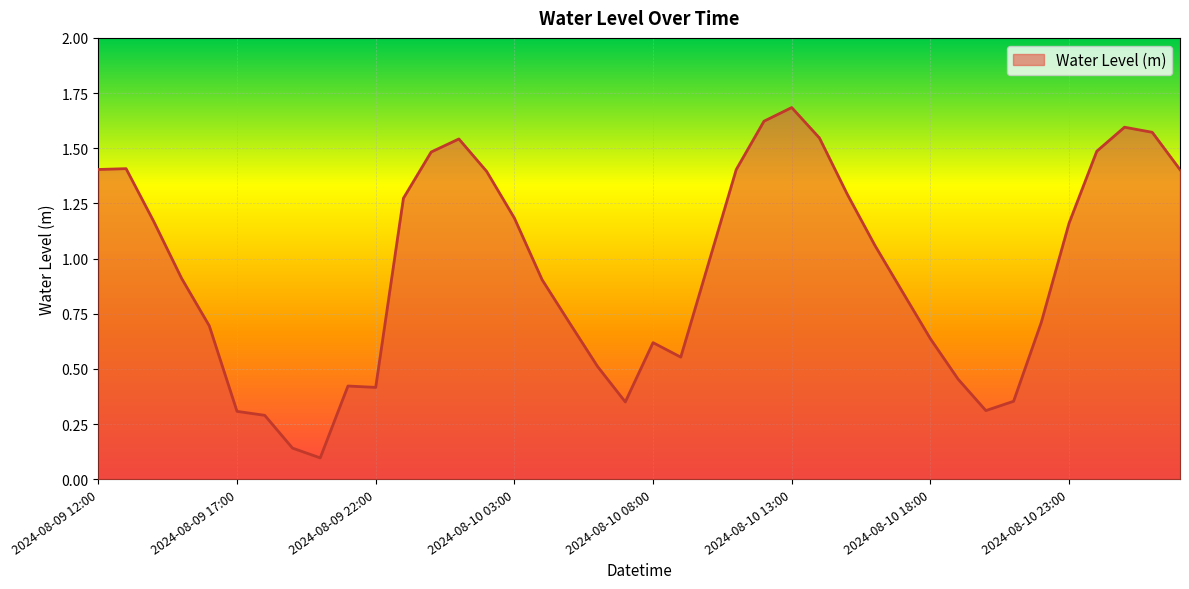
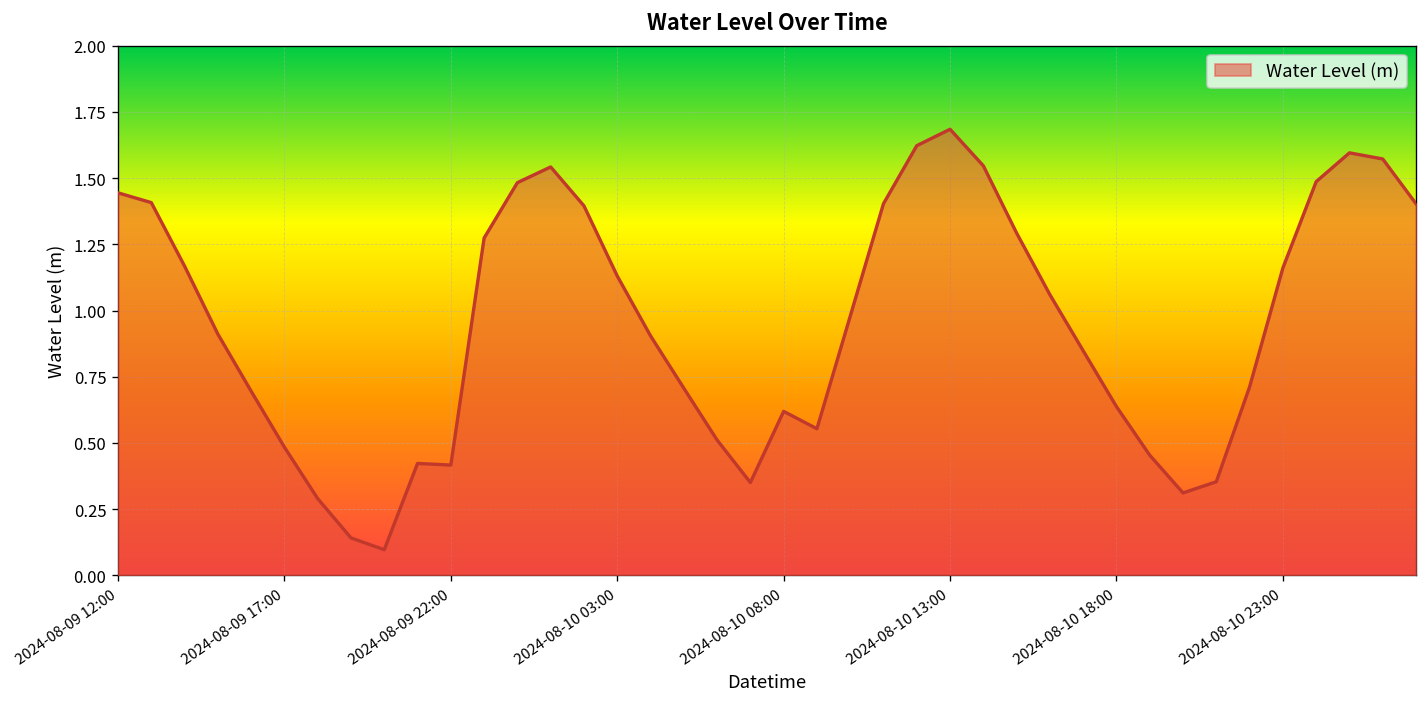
2024-08-09 12:00: 1.40 -> 1.44
2024-08-09 17:00: 0.31 -> 0.48
2024-08-10 03:00: 1.18 -> 1.13
